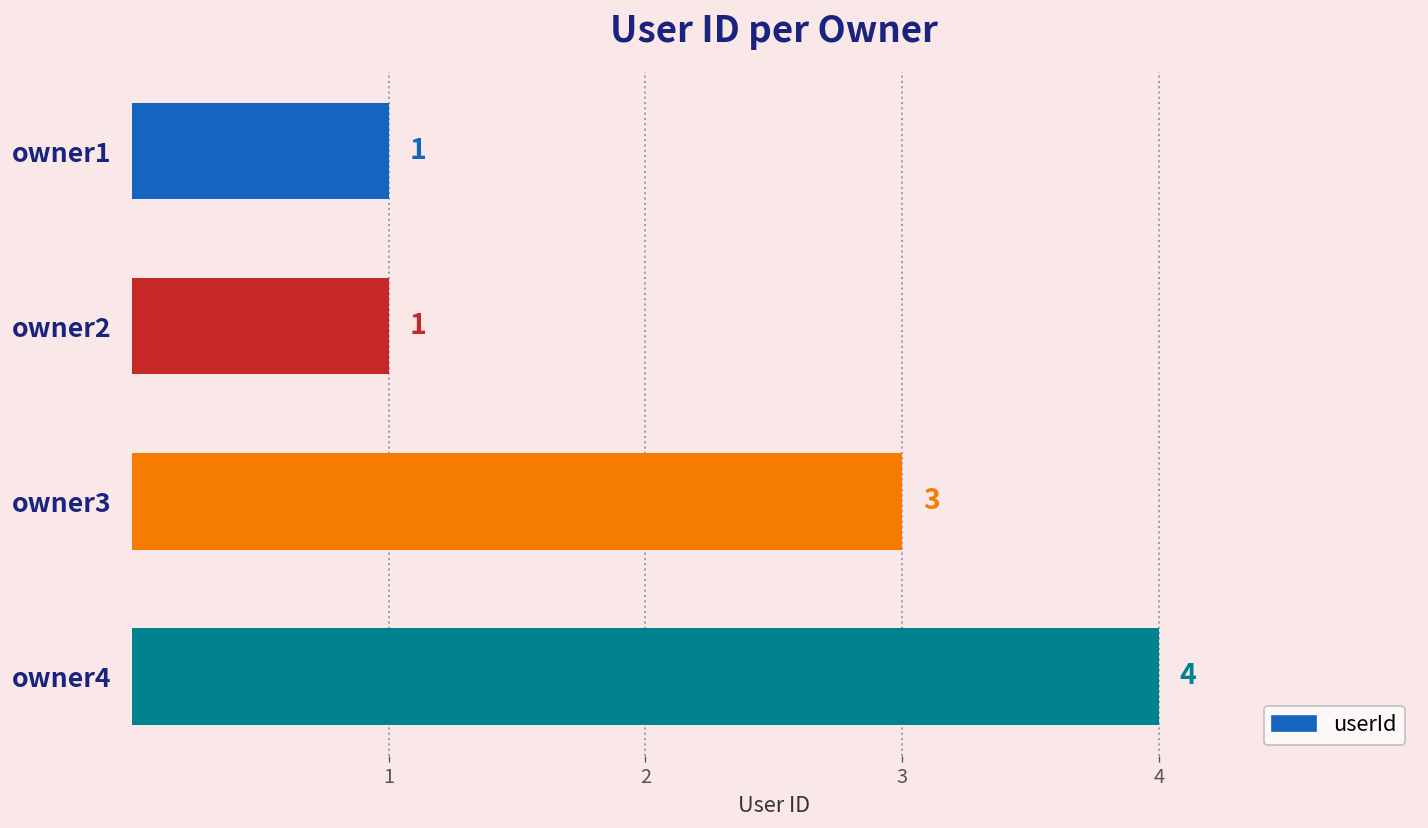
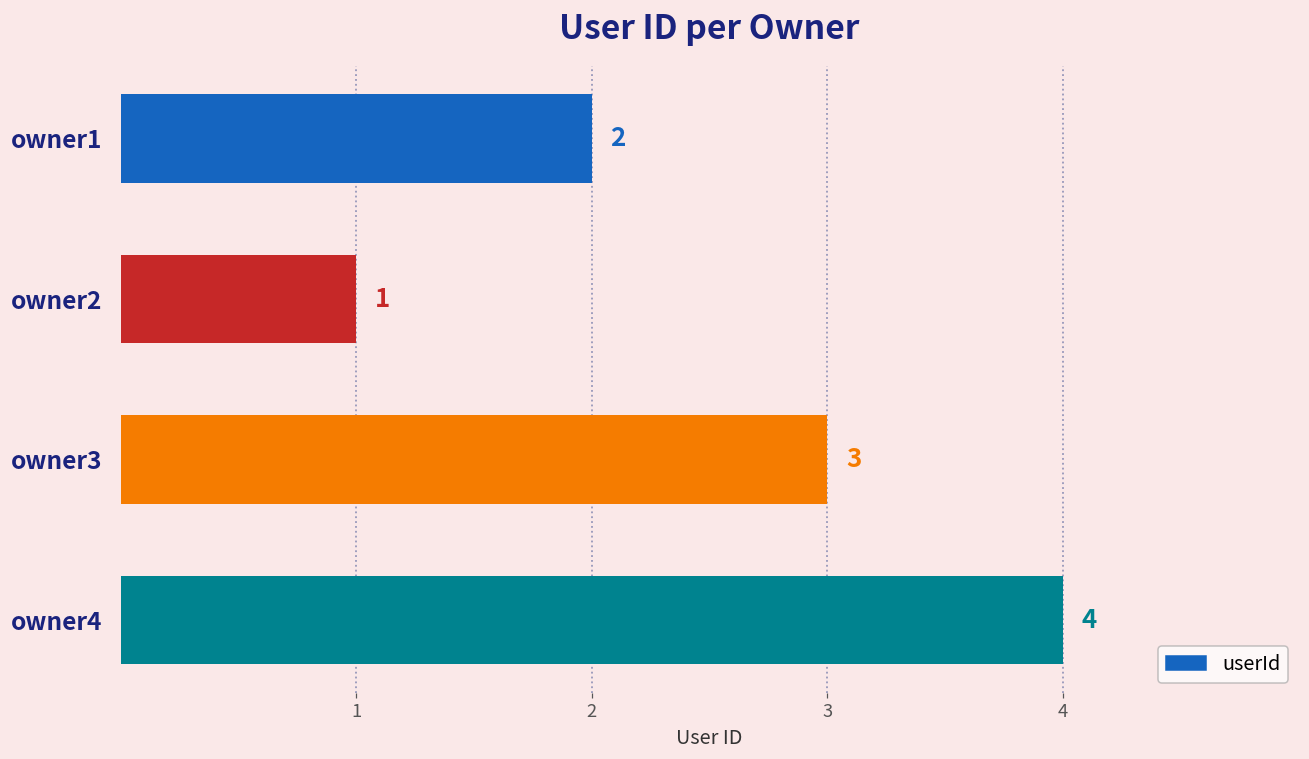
owner1: 1 -> 2
